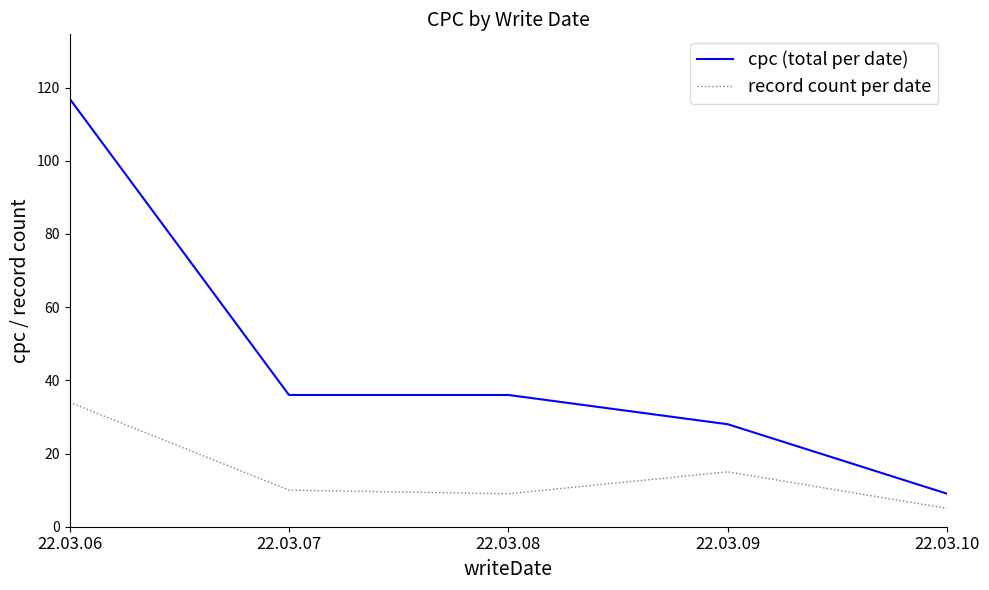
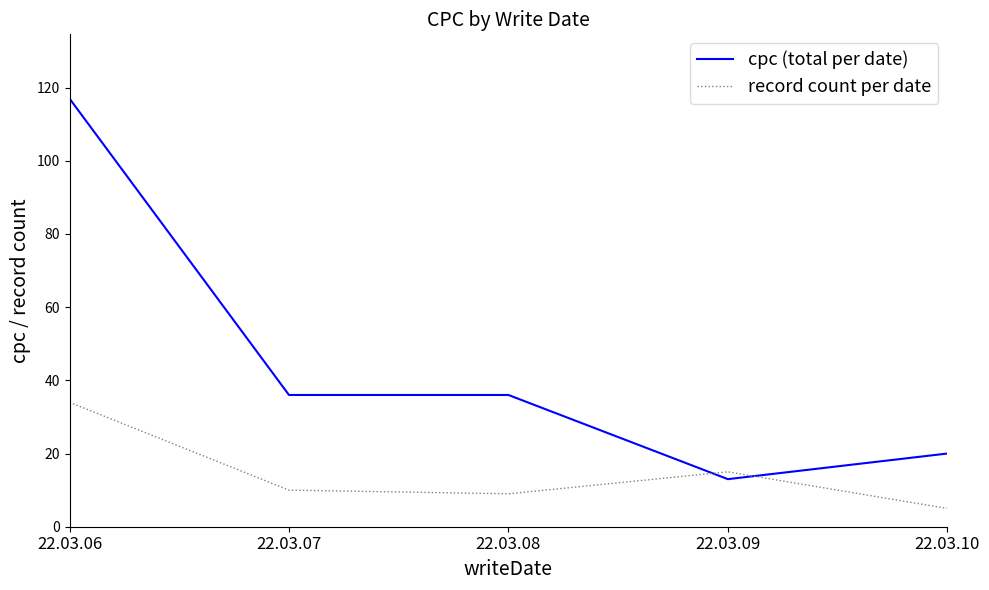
cpc (total per date), 22.03.09: 28 -> 13
cpc (total per date), 22.03.10: 9 -> 20
